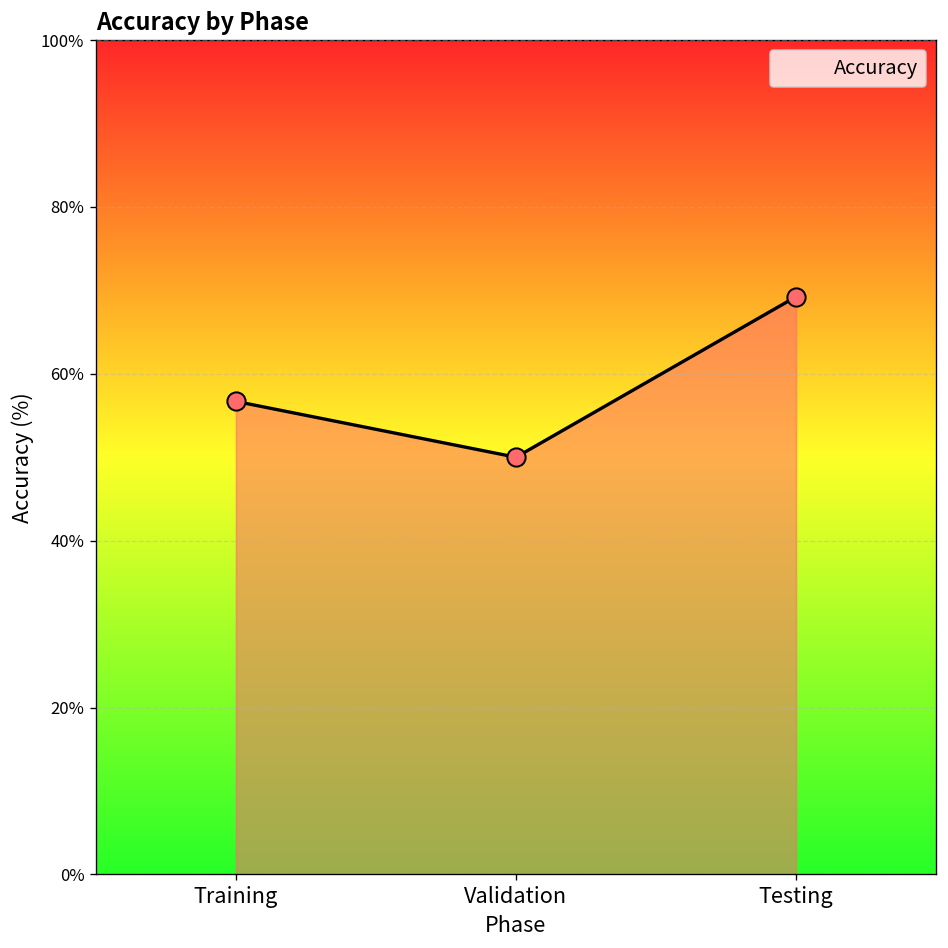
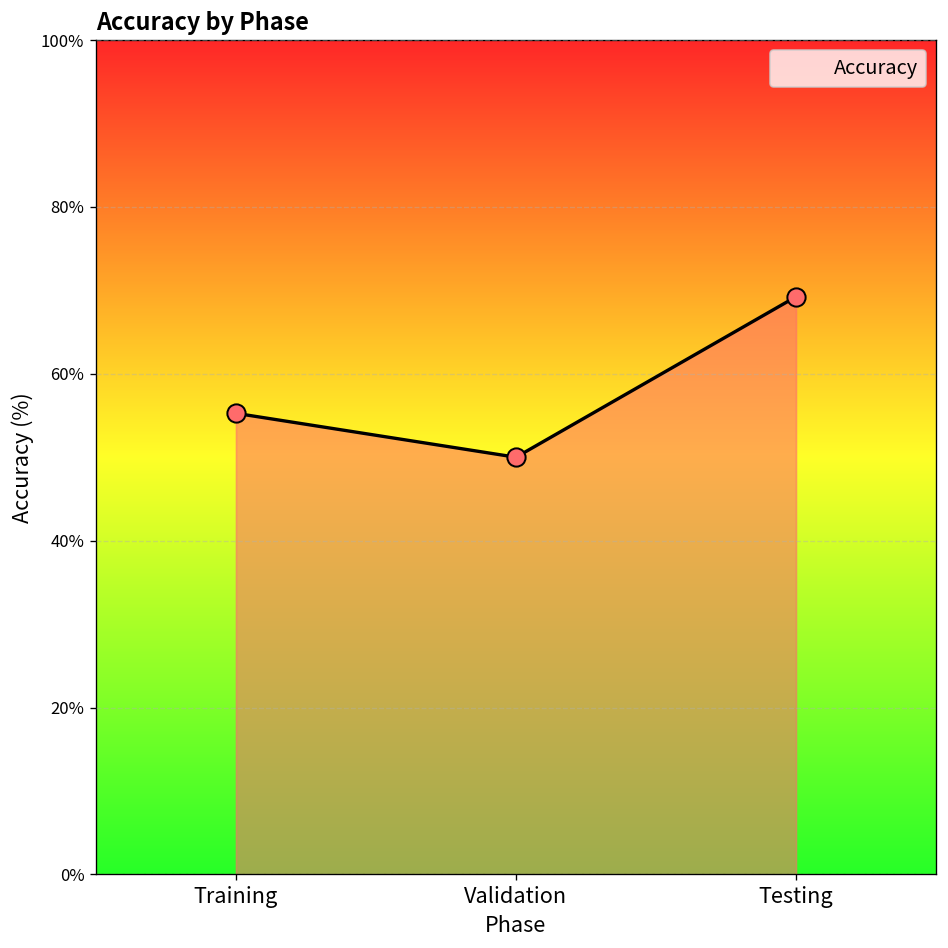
Training: 57% -> 55%
